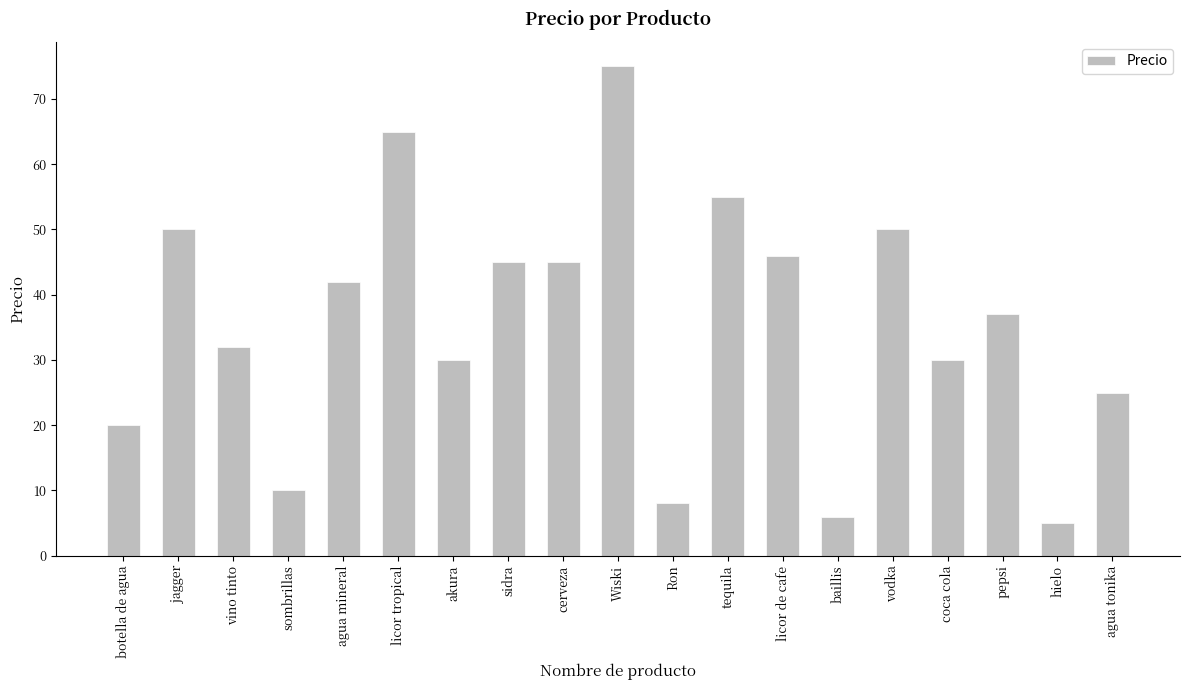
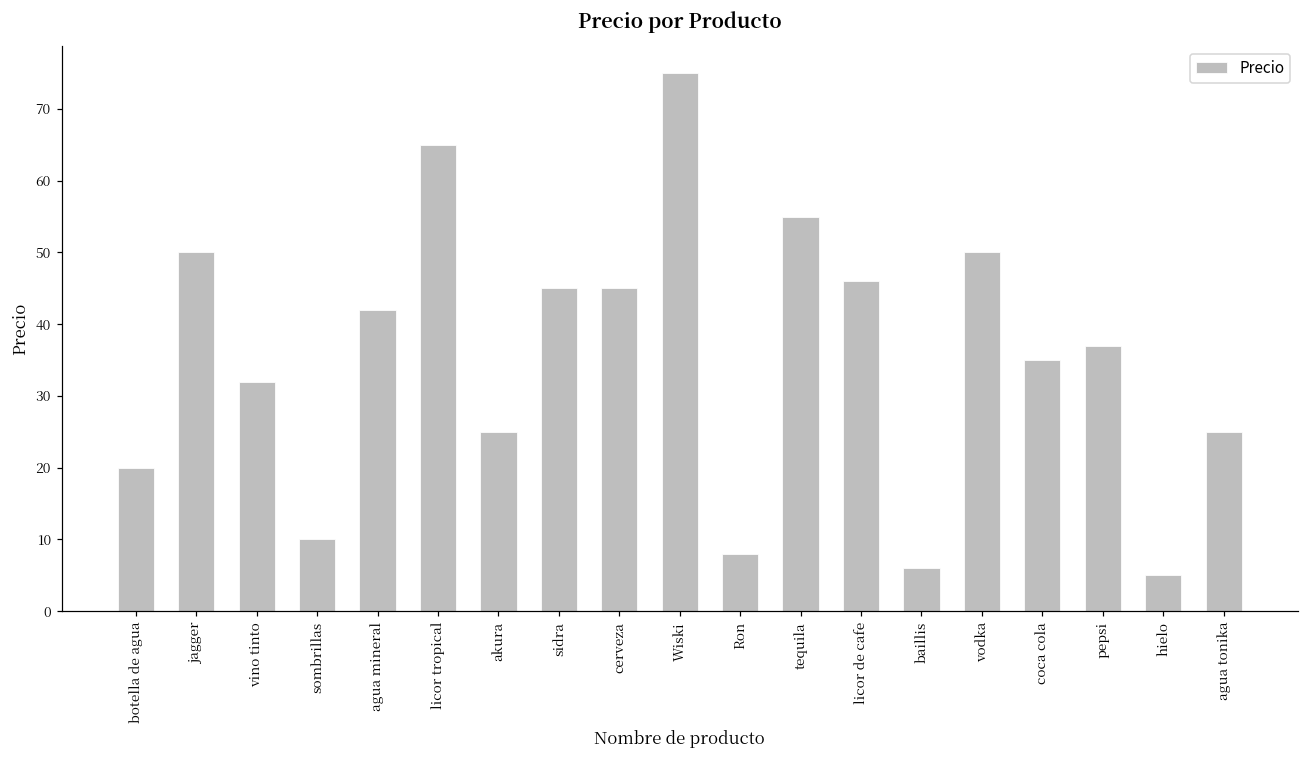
akura: 30 -> 25
coca cola: 30 -> 35
